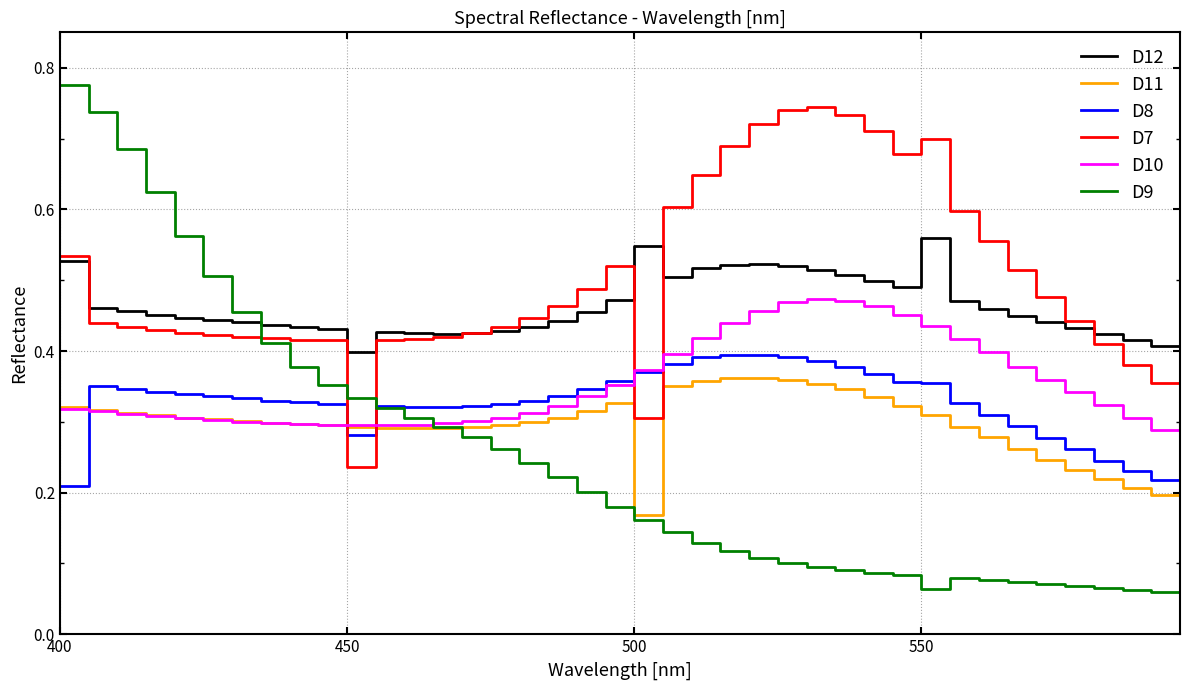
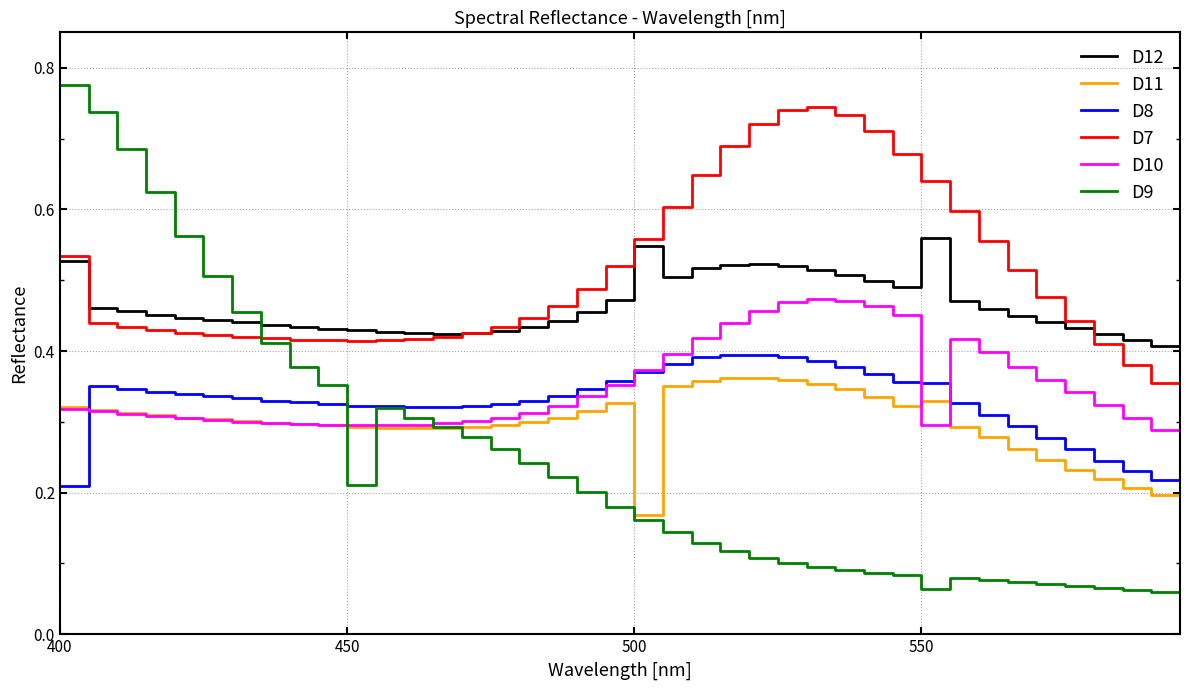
D12, 450: 0.40 -> 0.43
D8, 450: 0.28 -> 0.32
D7, 450: 0.24 -> 0.41
D9, 450: 0.33 -> 0.21
D7, 500: 0.31 -> 0.56
D11, 550: 0.31 -> 0.33
D7, 550: 0.70 -> 0.64
D10, 550: 0.44 -> 0.30
